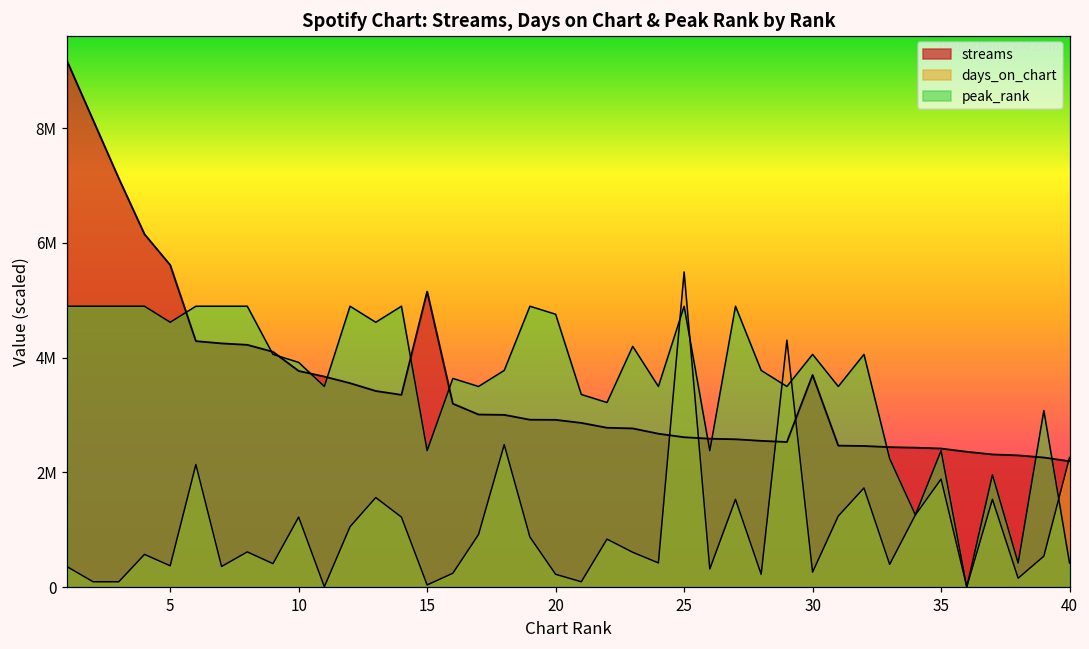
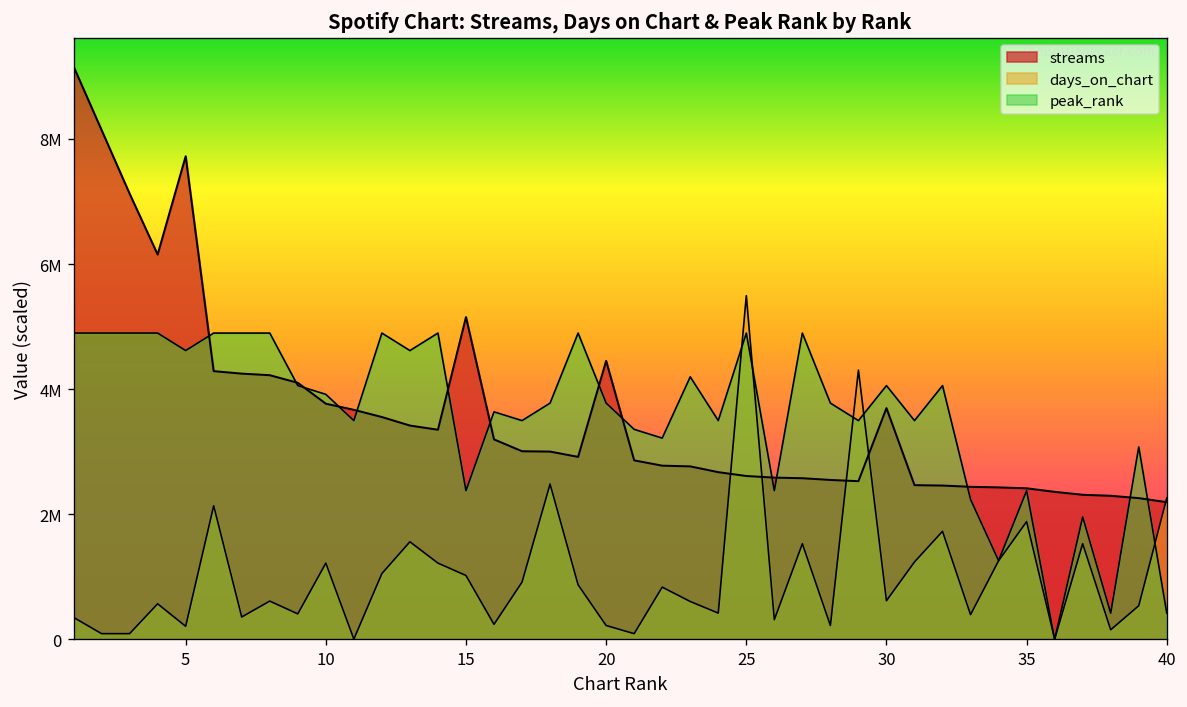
streams, 5: 5600000 -> 7700000
days_on_chart, 5: 400000 -> 200000
days_on_chart, 15: 0 -> 1000000
streams, 20: 2900000 -> 4500000
peak_rank, 20: 4800000 -> 3800000
days_on_chart, 30: 300000 -> 600000
